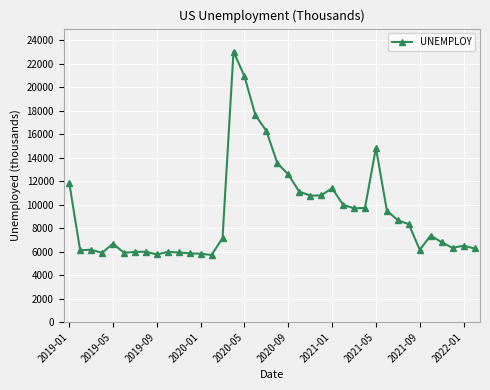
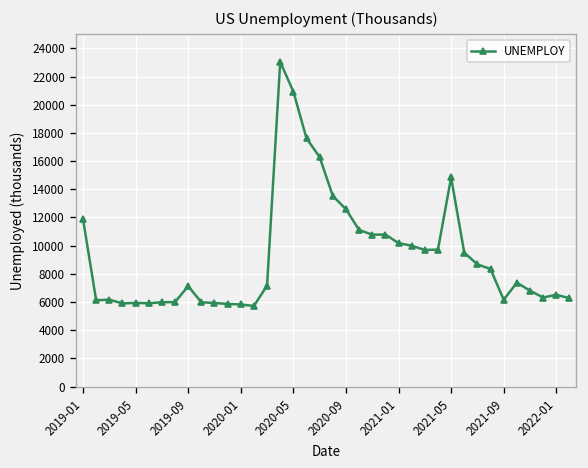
2019-05: 6700 -> 5900
2019-09: 5800 -> 7100
2021-01: 11400 -> 10200
